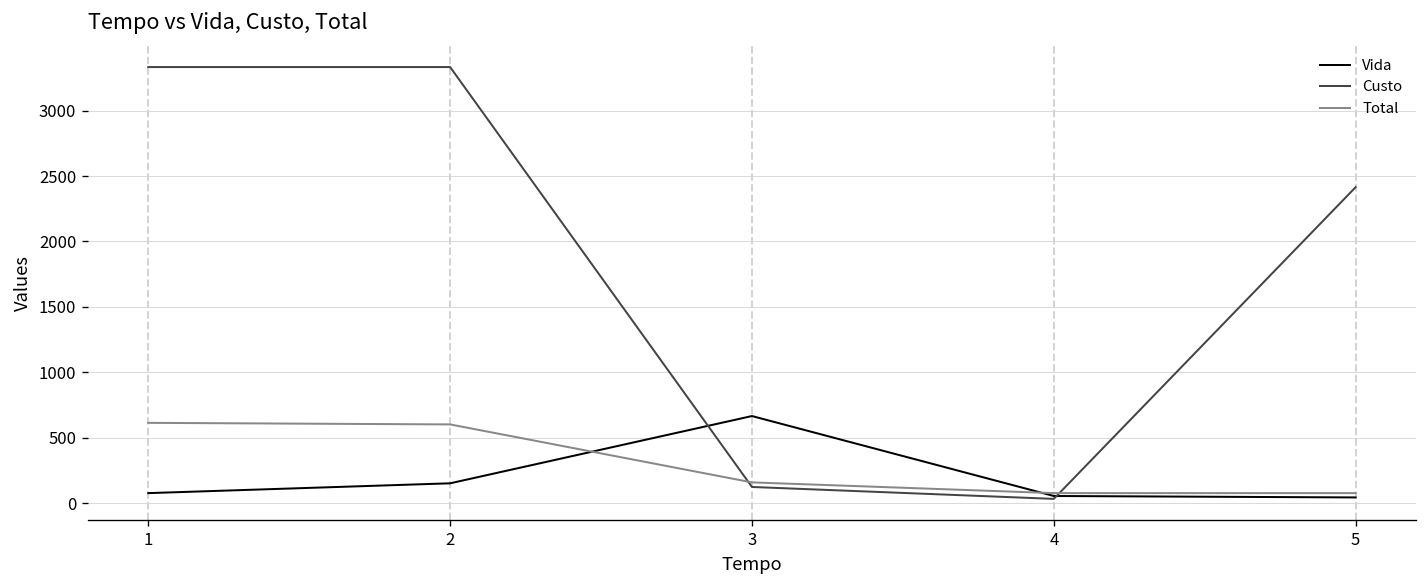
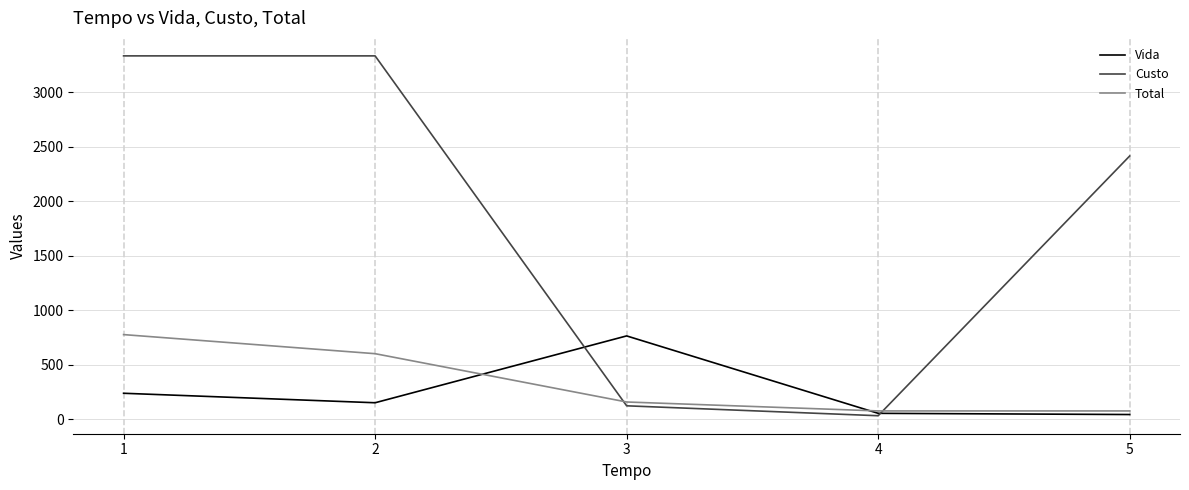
Vida, 1: 80 -> 240
Total, 1: 610 -> 780
Vida, 3: 670 -> 770
